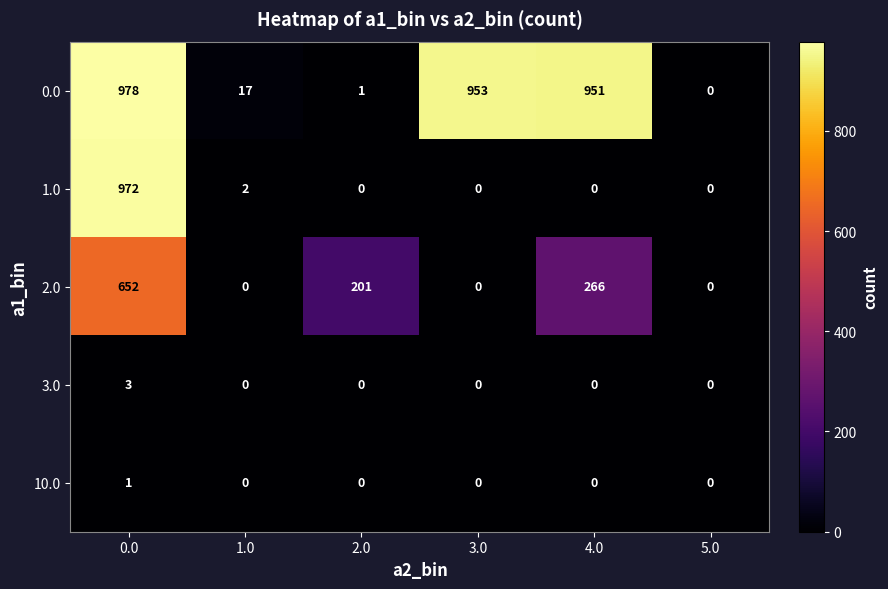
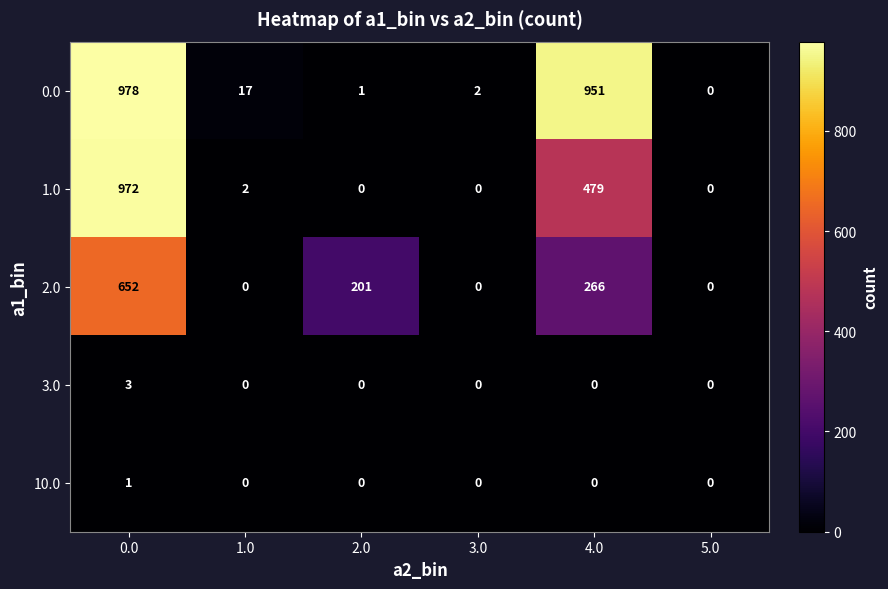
0.0, 3.0: 953 -> 2
1.0, 4.0: 0 -> 479
